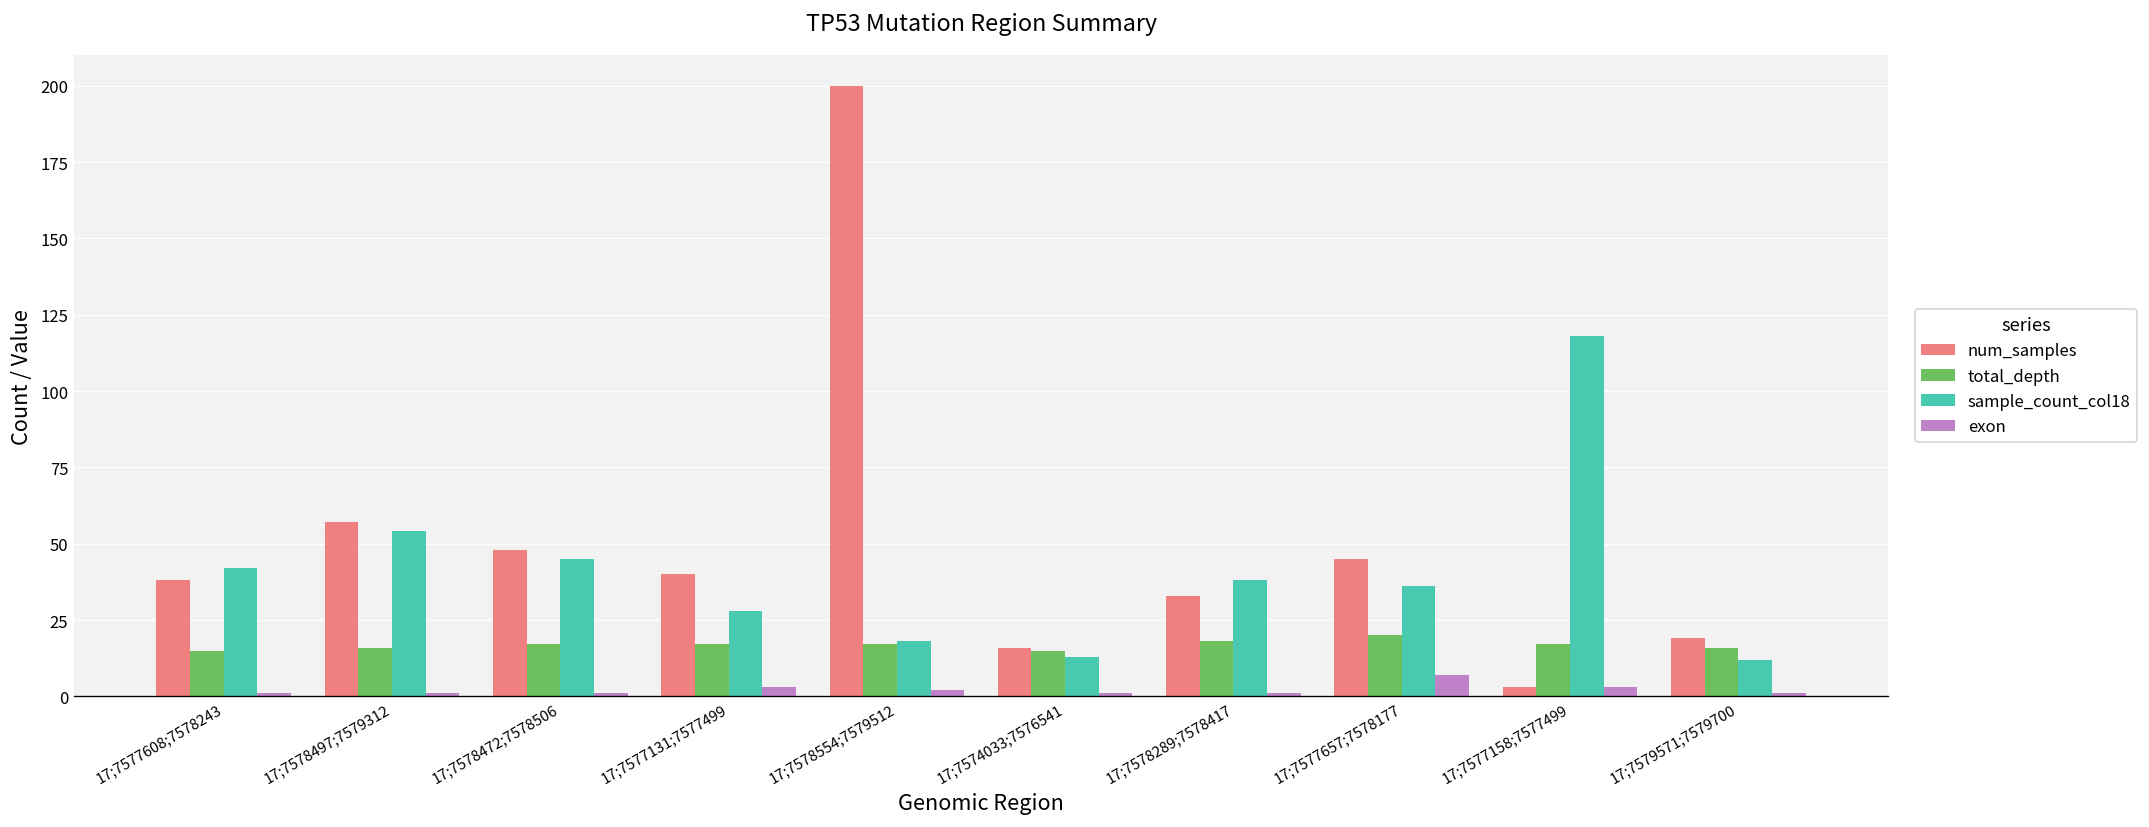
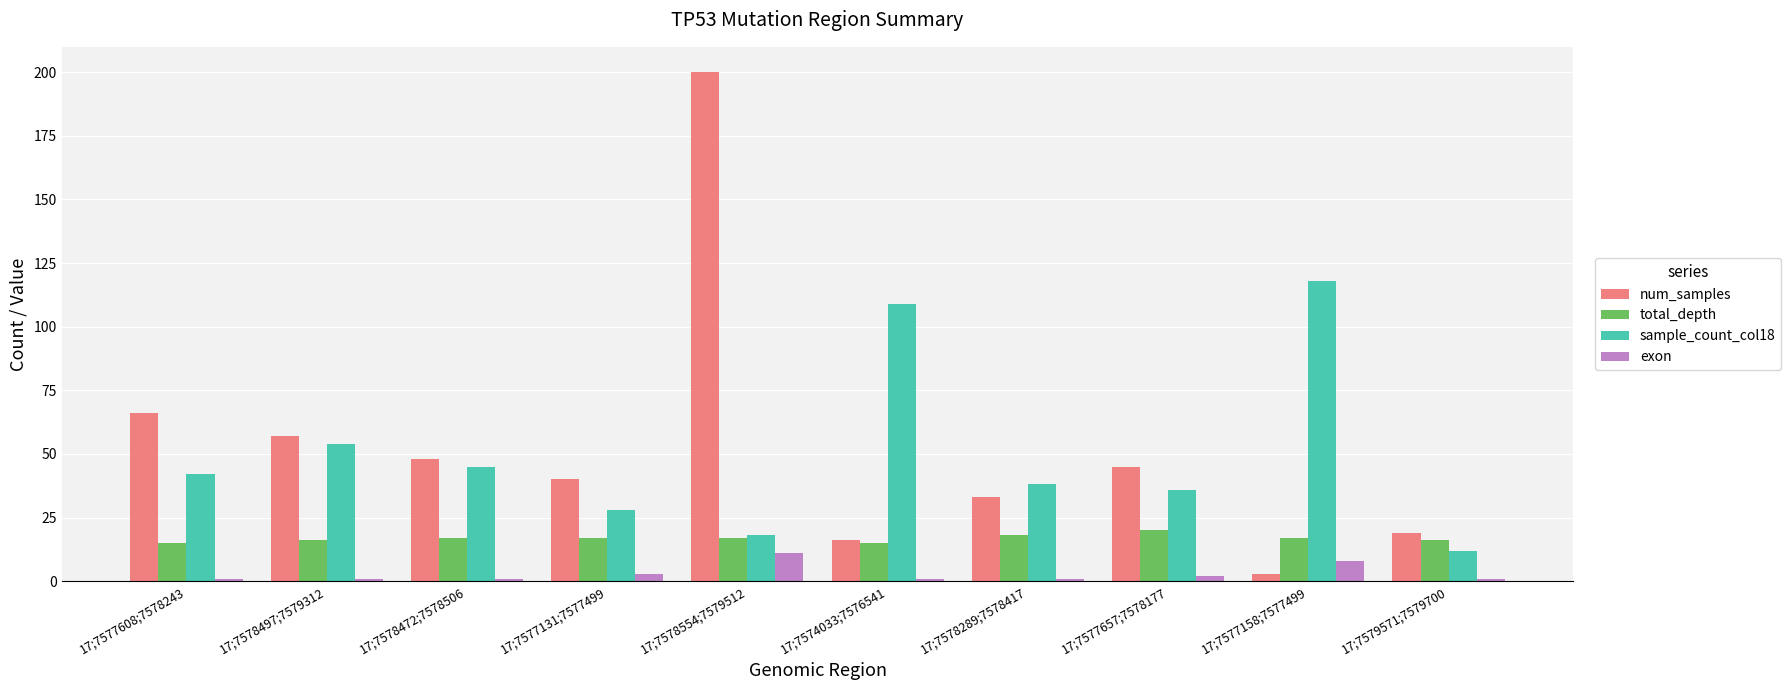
num_samples, 17;7577608;7578243: 38 -> 66
exon, 17;7578554;7579512: 2 -> 11
sample_count_col18, 17;7574033;7576541: 13 -> 109
exon, 17;7577657;7578177: 7 -> 2
exon, 17;7577158;7577499: 3 -> 8
